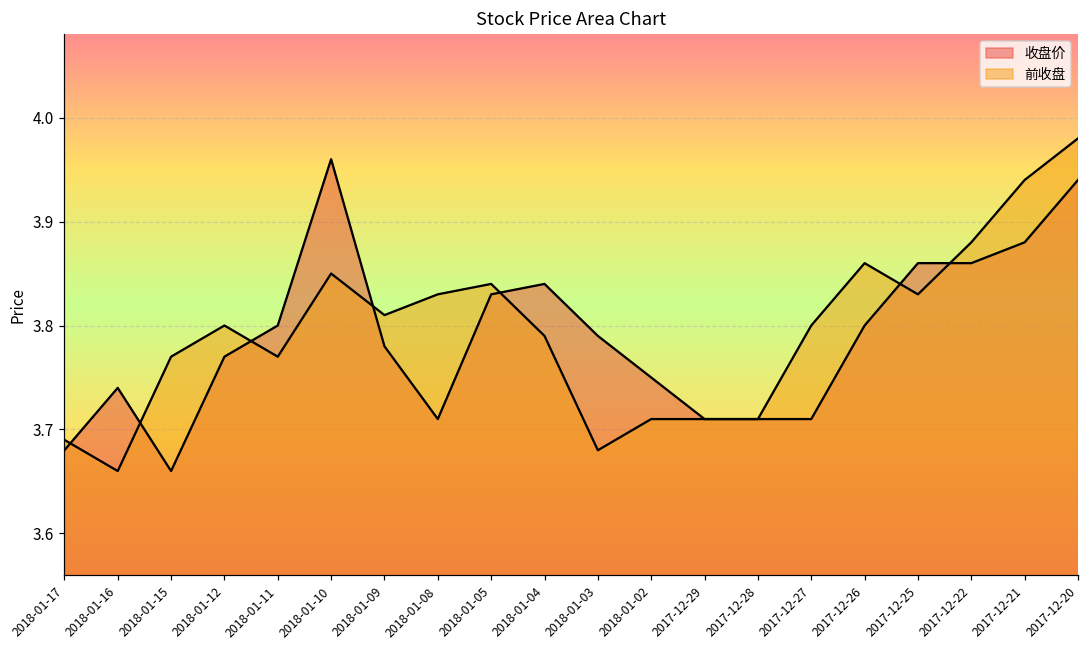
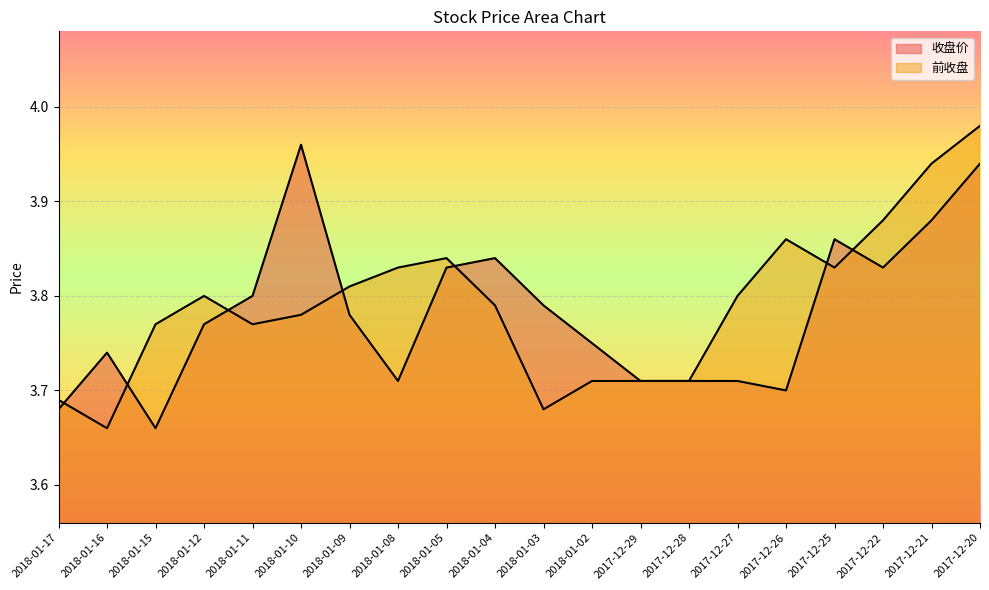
前收盘, 2018-01-10: 3.85 -> 3.78
收盘价, 2017-12-26: 3.8 -> 3.7
收盘价, 2017-12-22: 3.86 -> 3.83
